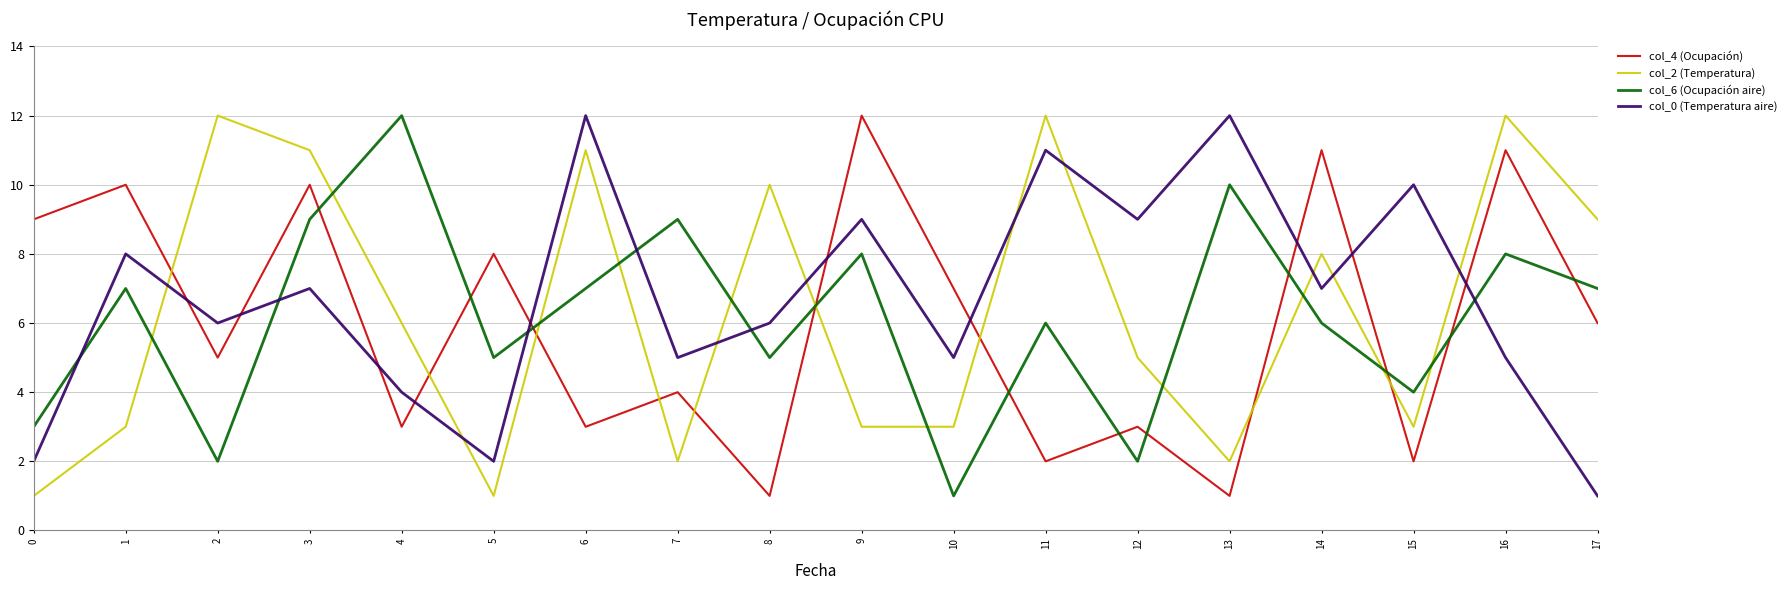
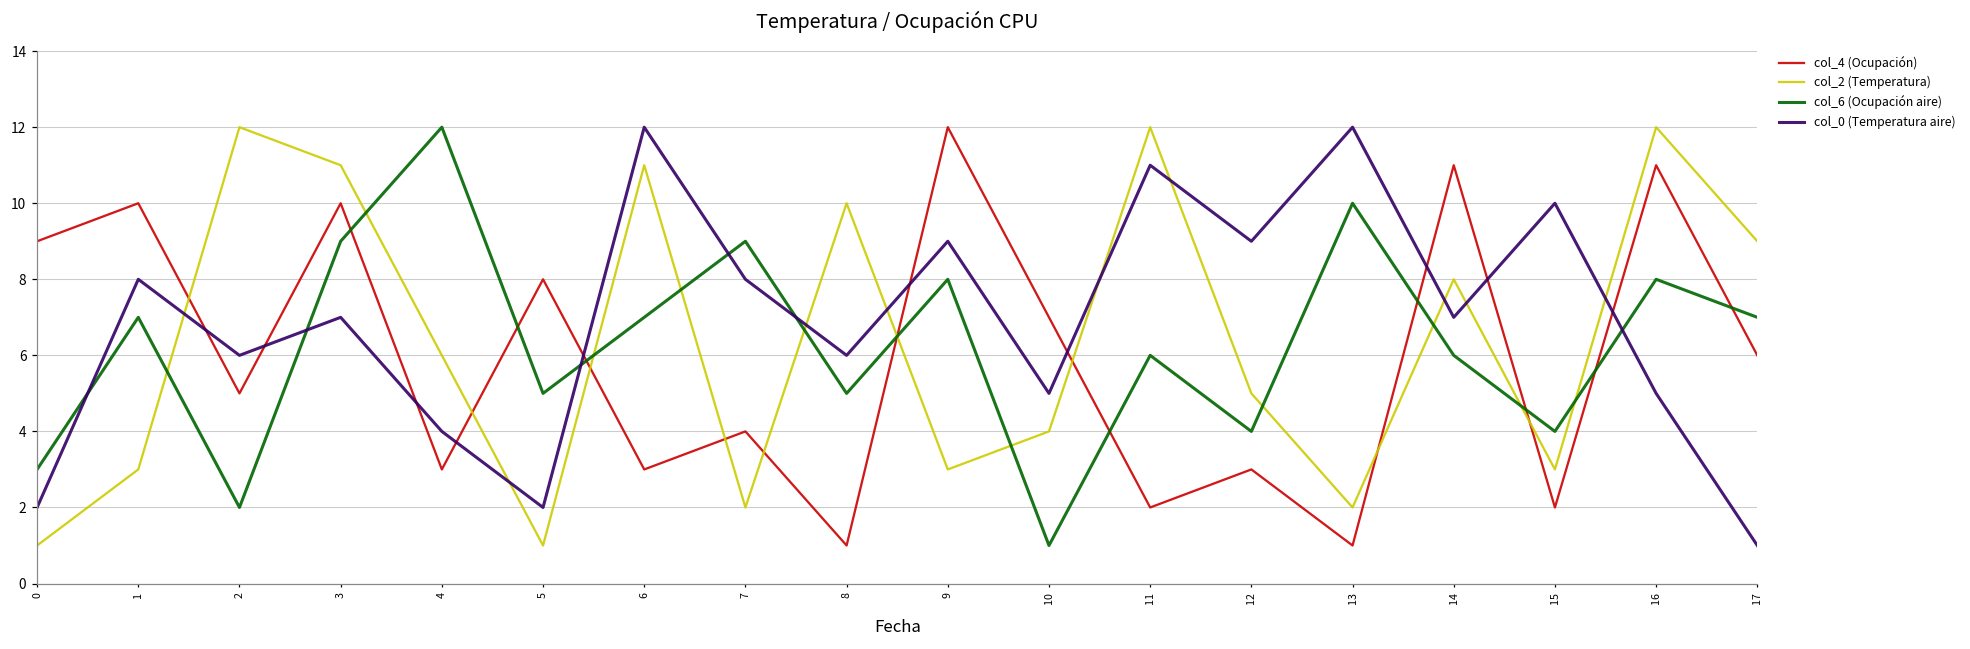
col_0 (Temperatura aire), 7: 5 -> 8
col_2 (Temperatura), 10: 3 -> 4
col_6 (Ocupación aire), 12: 2 -> 4
